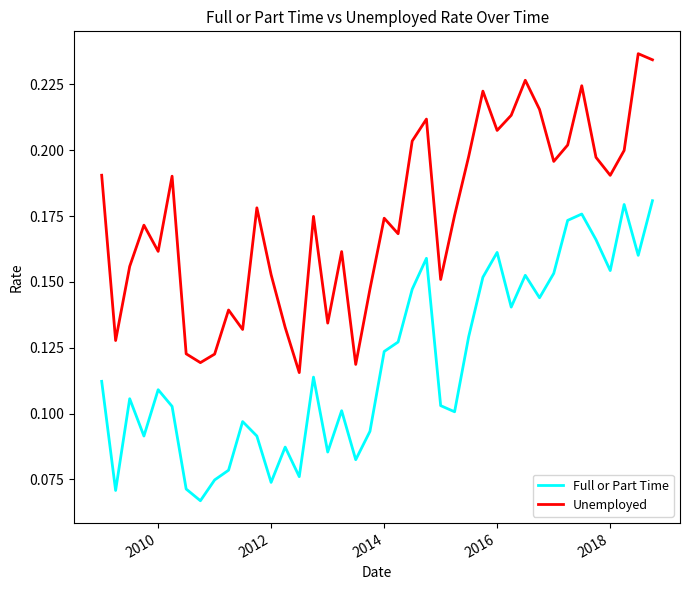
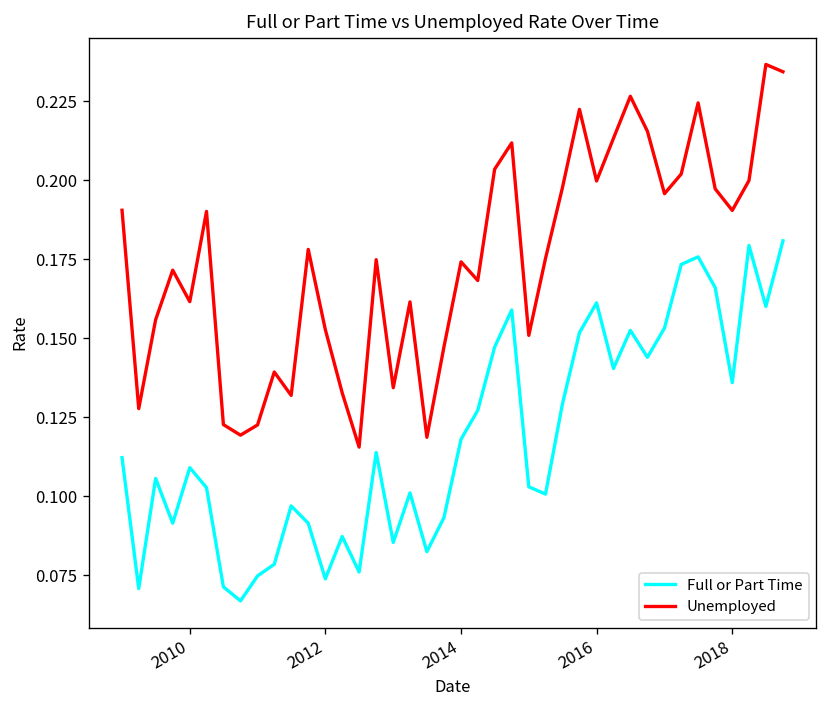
Full or Part Time, 2014: 0.124 -> 0.118
Unemployed, 2016: 0.208 -> 0.200
Full or Part Time, 2018: 0.154 -> 0.136
